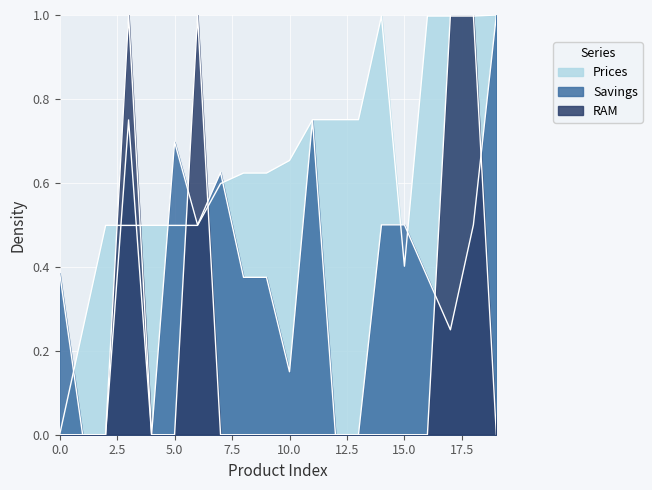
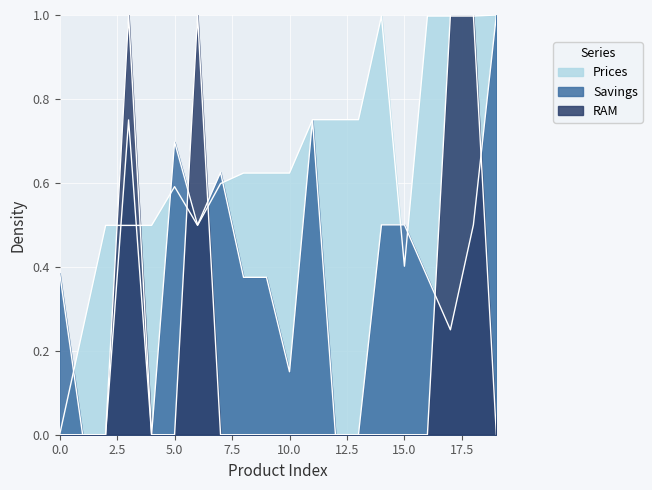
Prices, 5.0: 0.50 -> 0.59
Prices, 10.0: 0.65 -> 0.62
